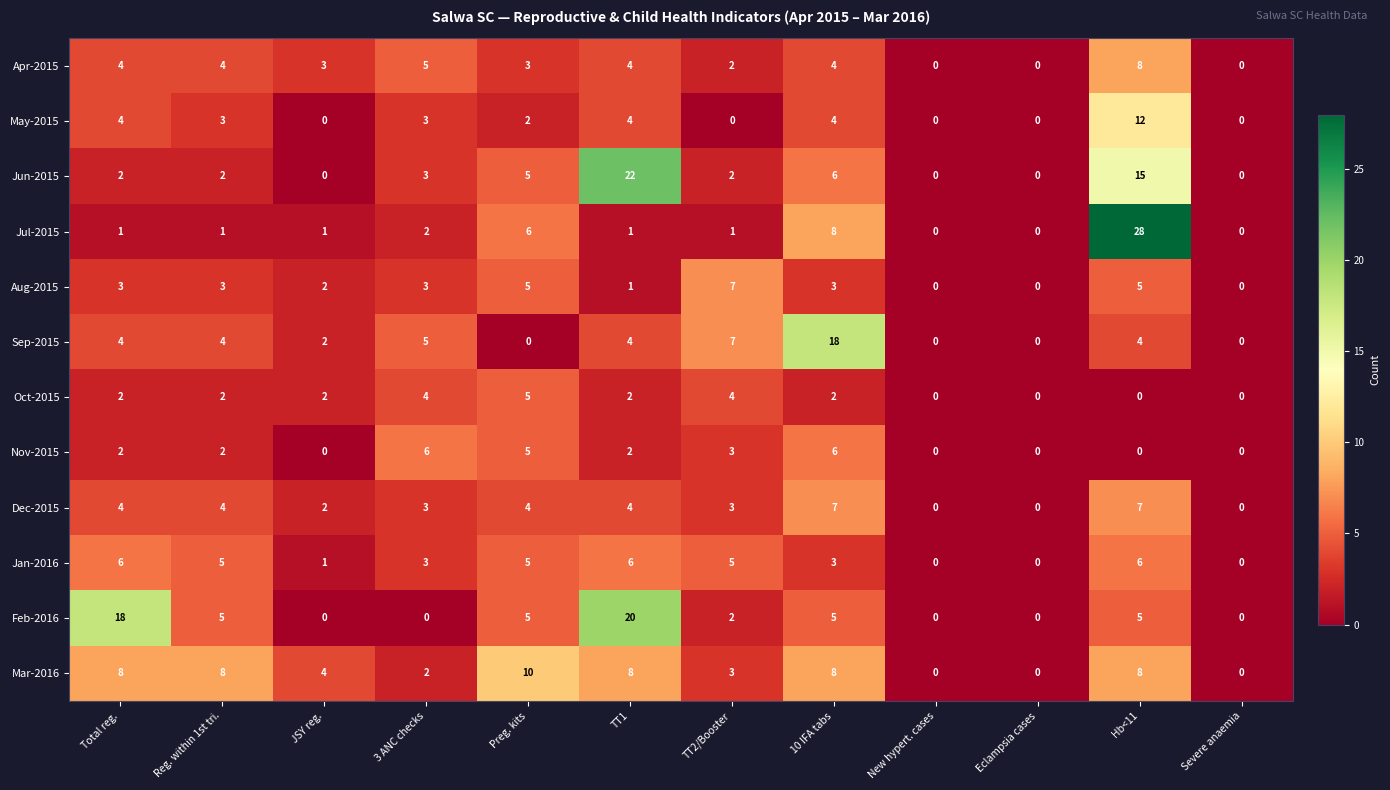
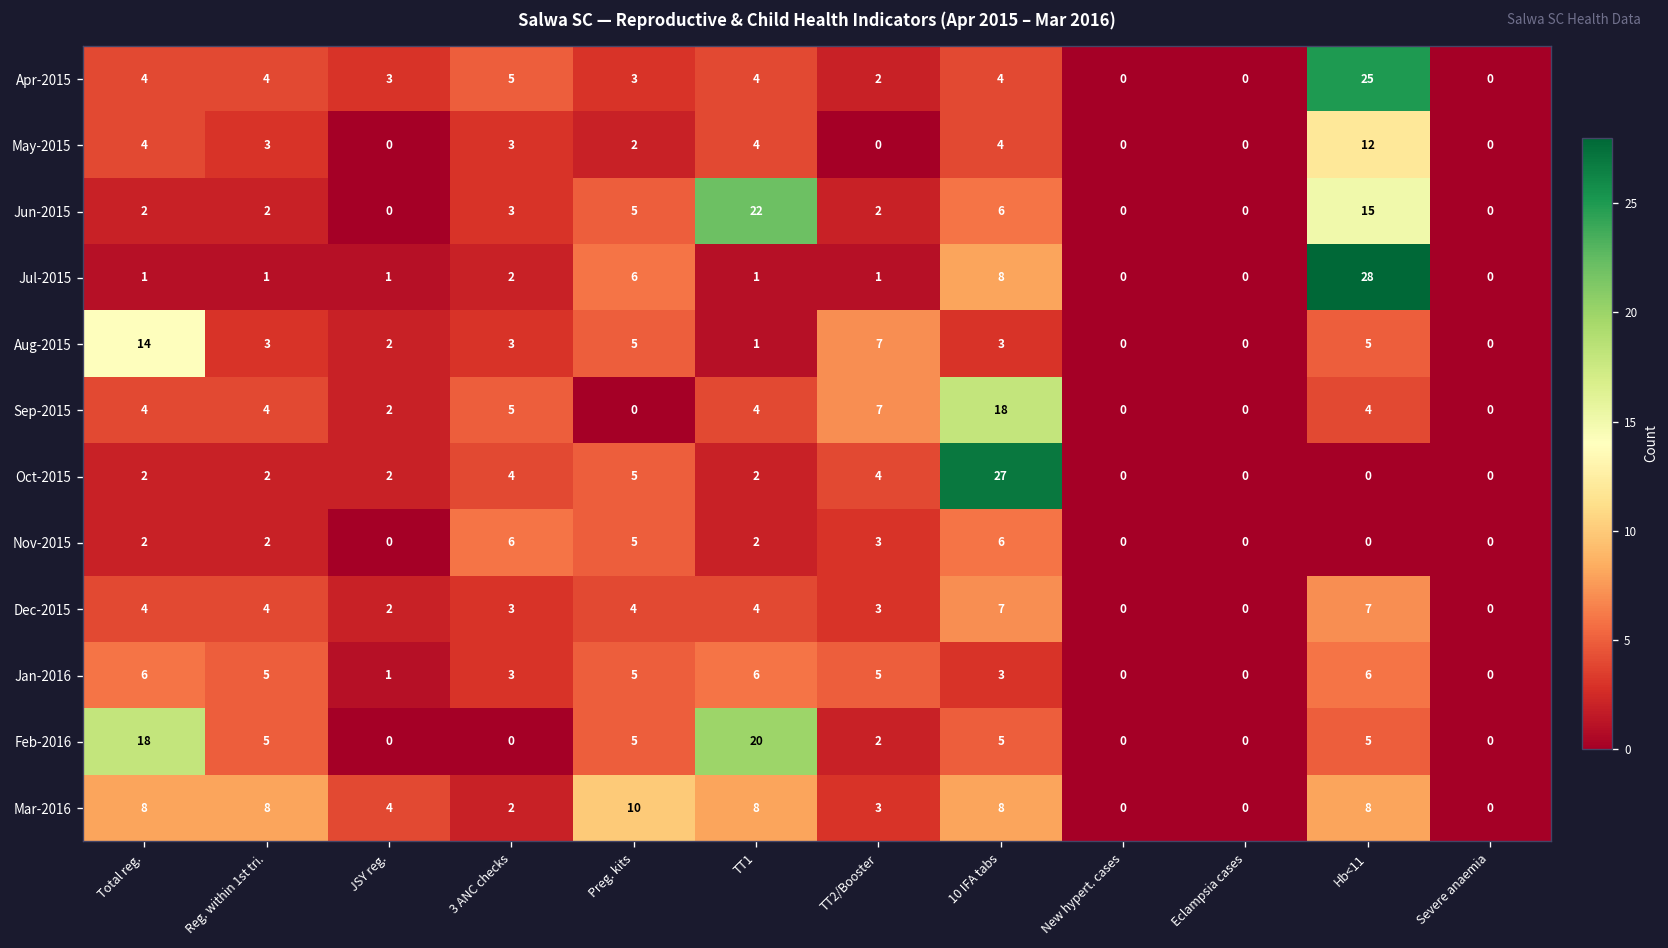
Apr-2015, Hb<11: 8 -> 25
Aug-2015, Total reg.: 3 -> 14
Oct-2015, 10 IFA tabs: 2 -> 27
